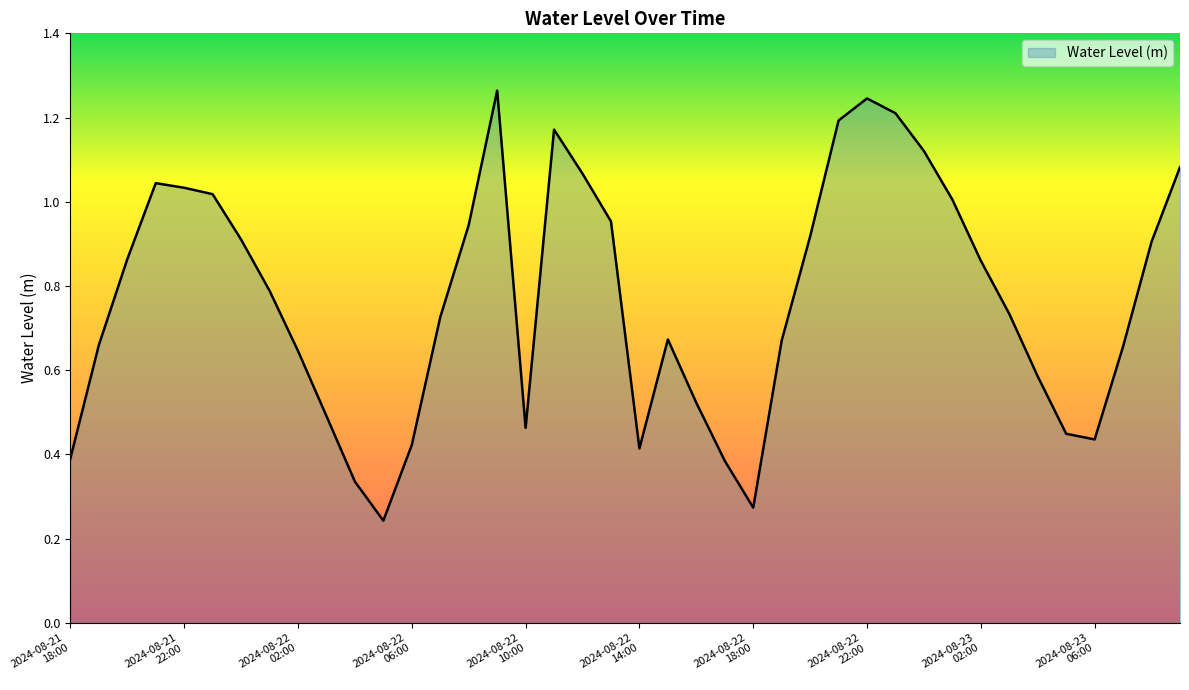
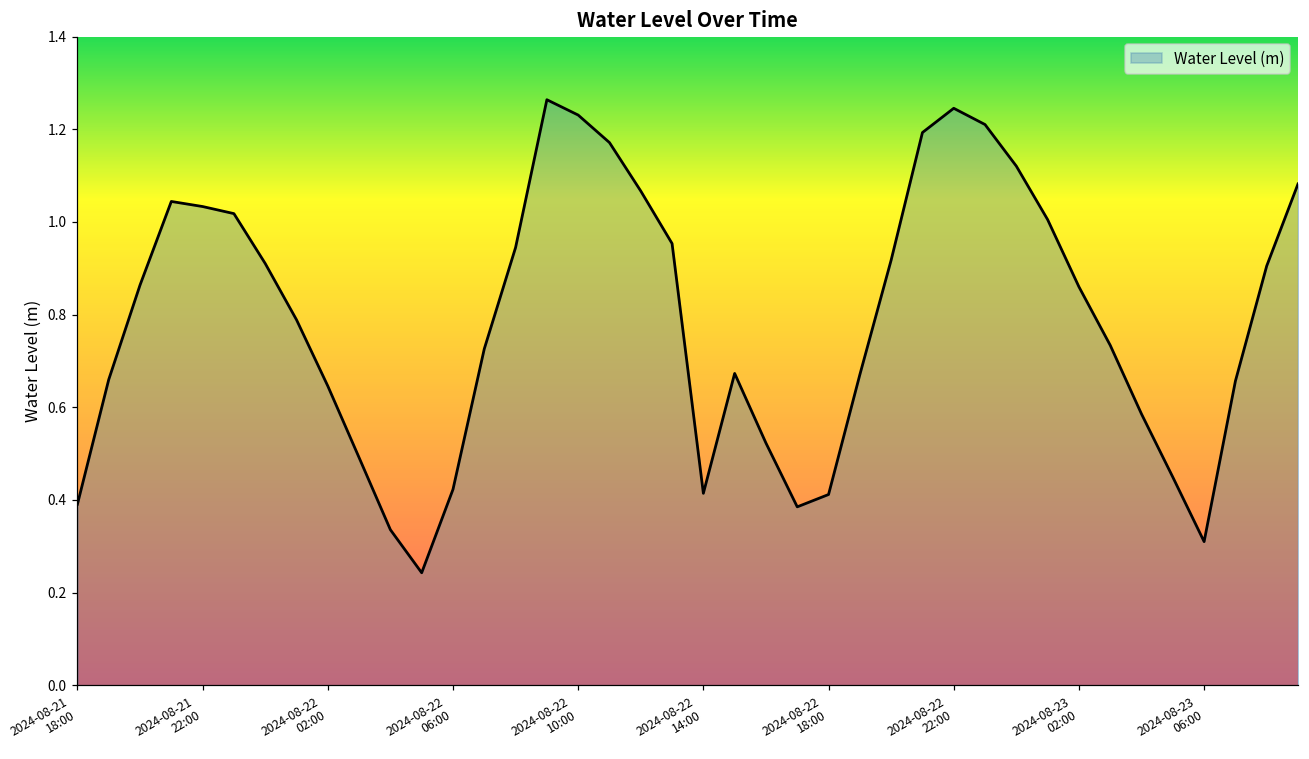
2024-08-22 10:00: 0.46 -> 1.23
2024-08-22 18:00: 0.27 -> 0.41
2024-08-23 06:00: 0.44 -> 0.31
